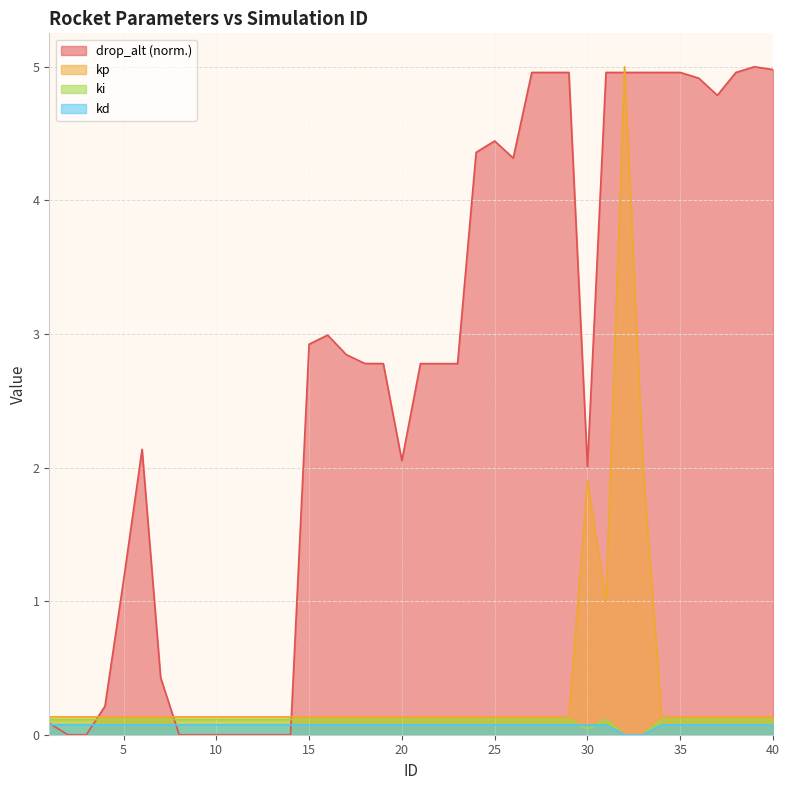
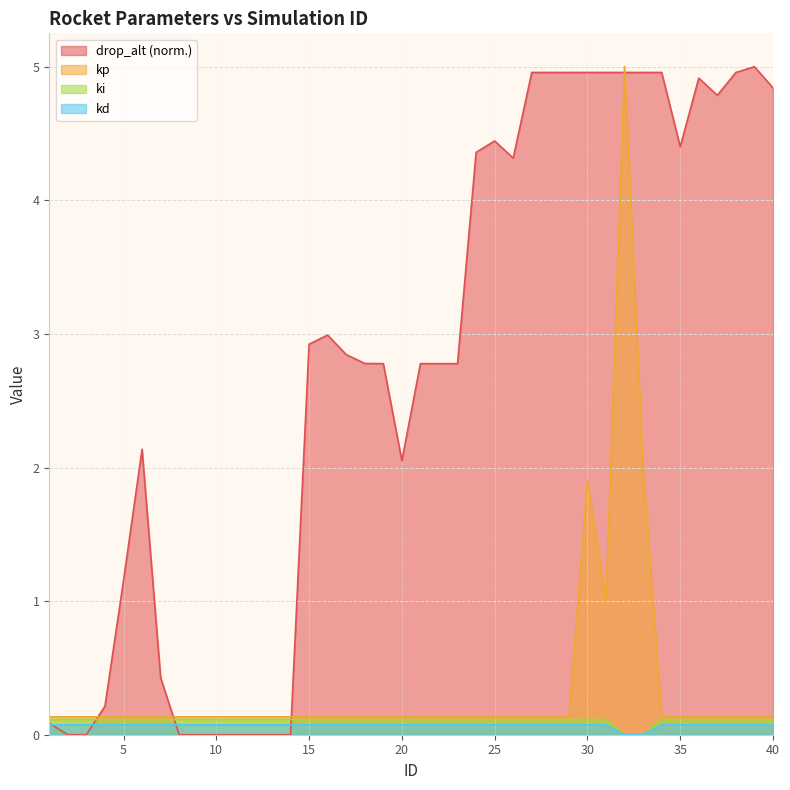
drop_alt (norm.), 30: 2.01 -> 4.96
ki, 30: 0.04 -> 0.11
drop_alt (norm.), 35: 4.96 -> 4.40
drop_alt (norm.), 40: 4.98 -> 4.84
